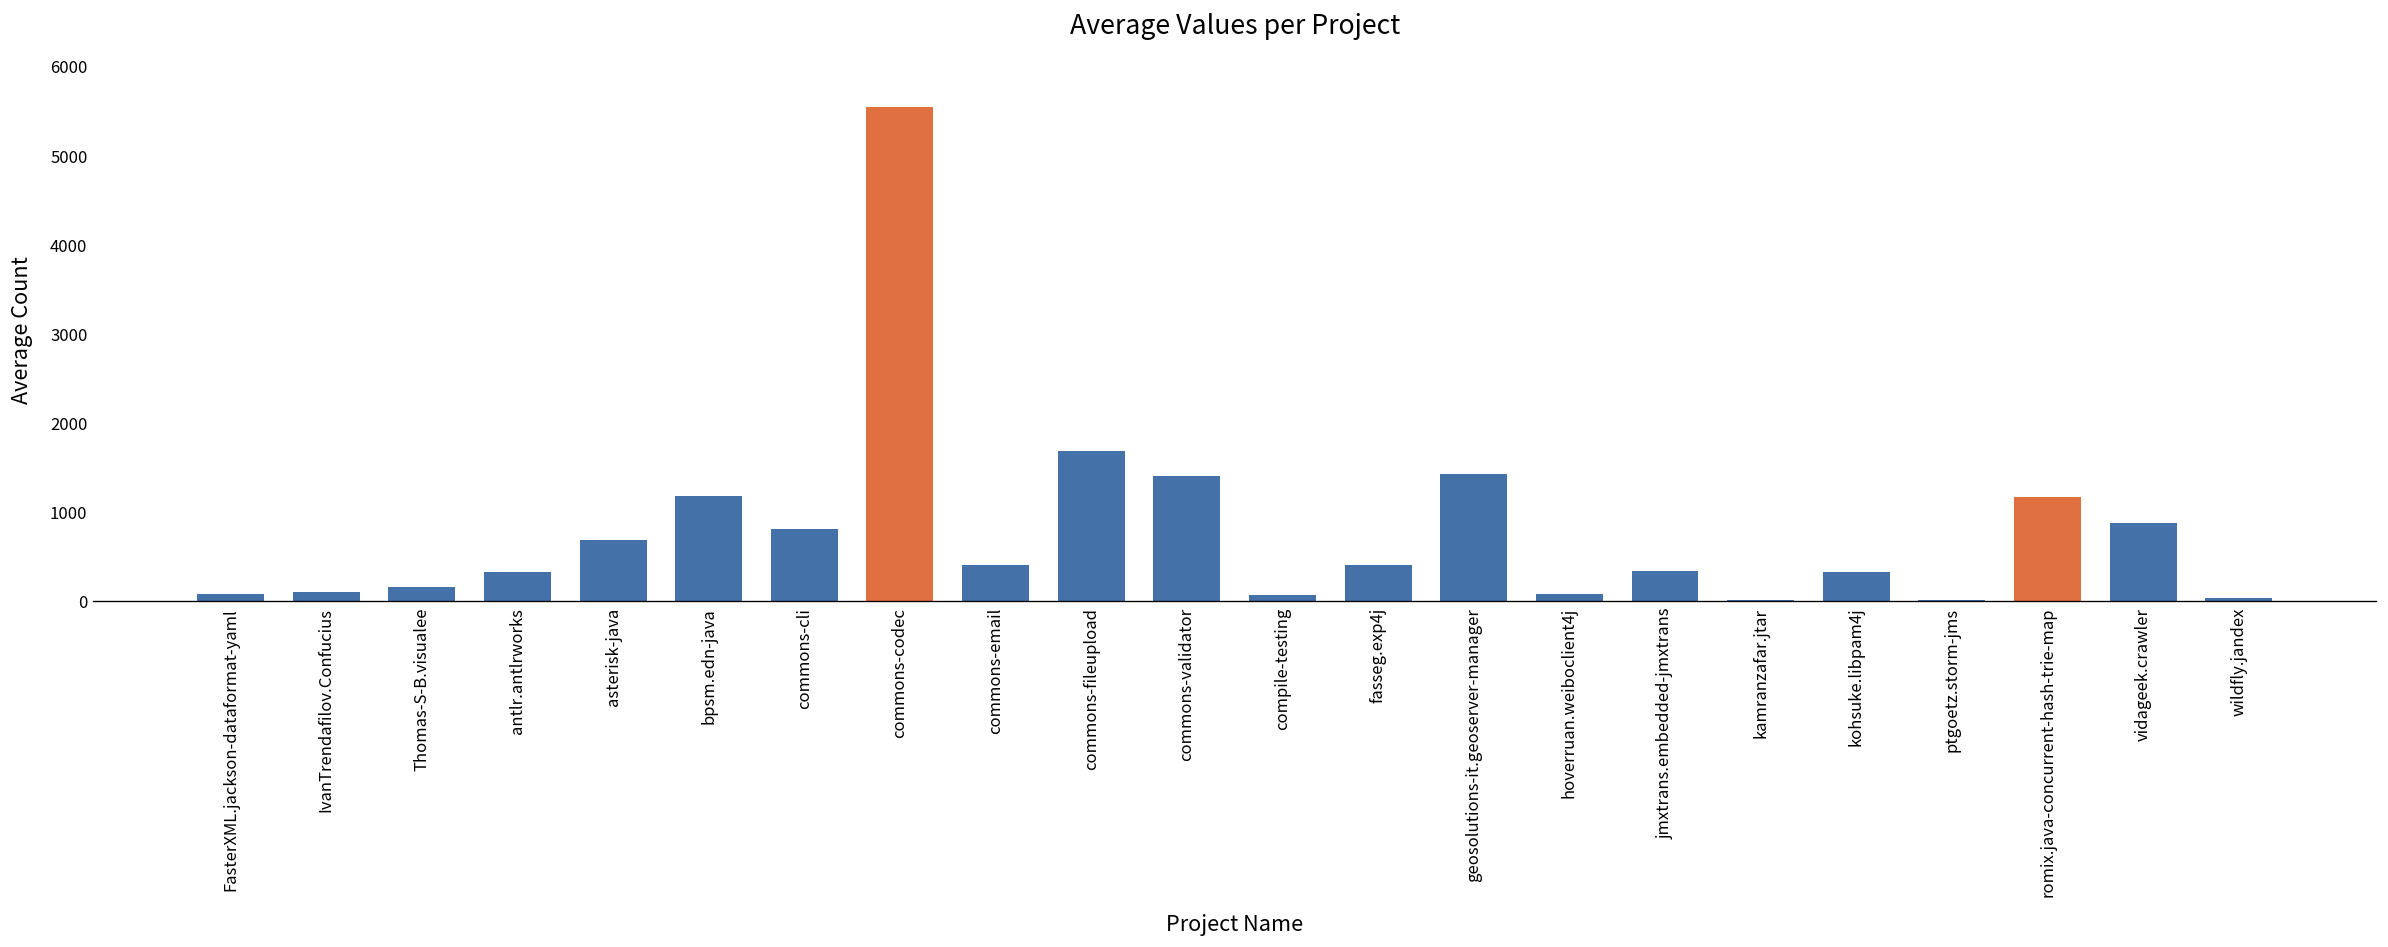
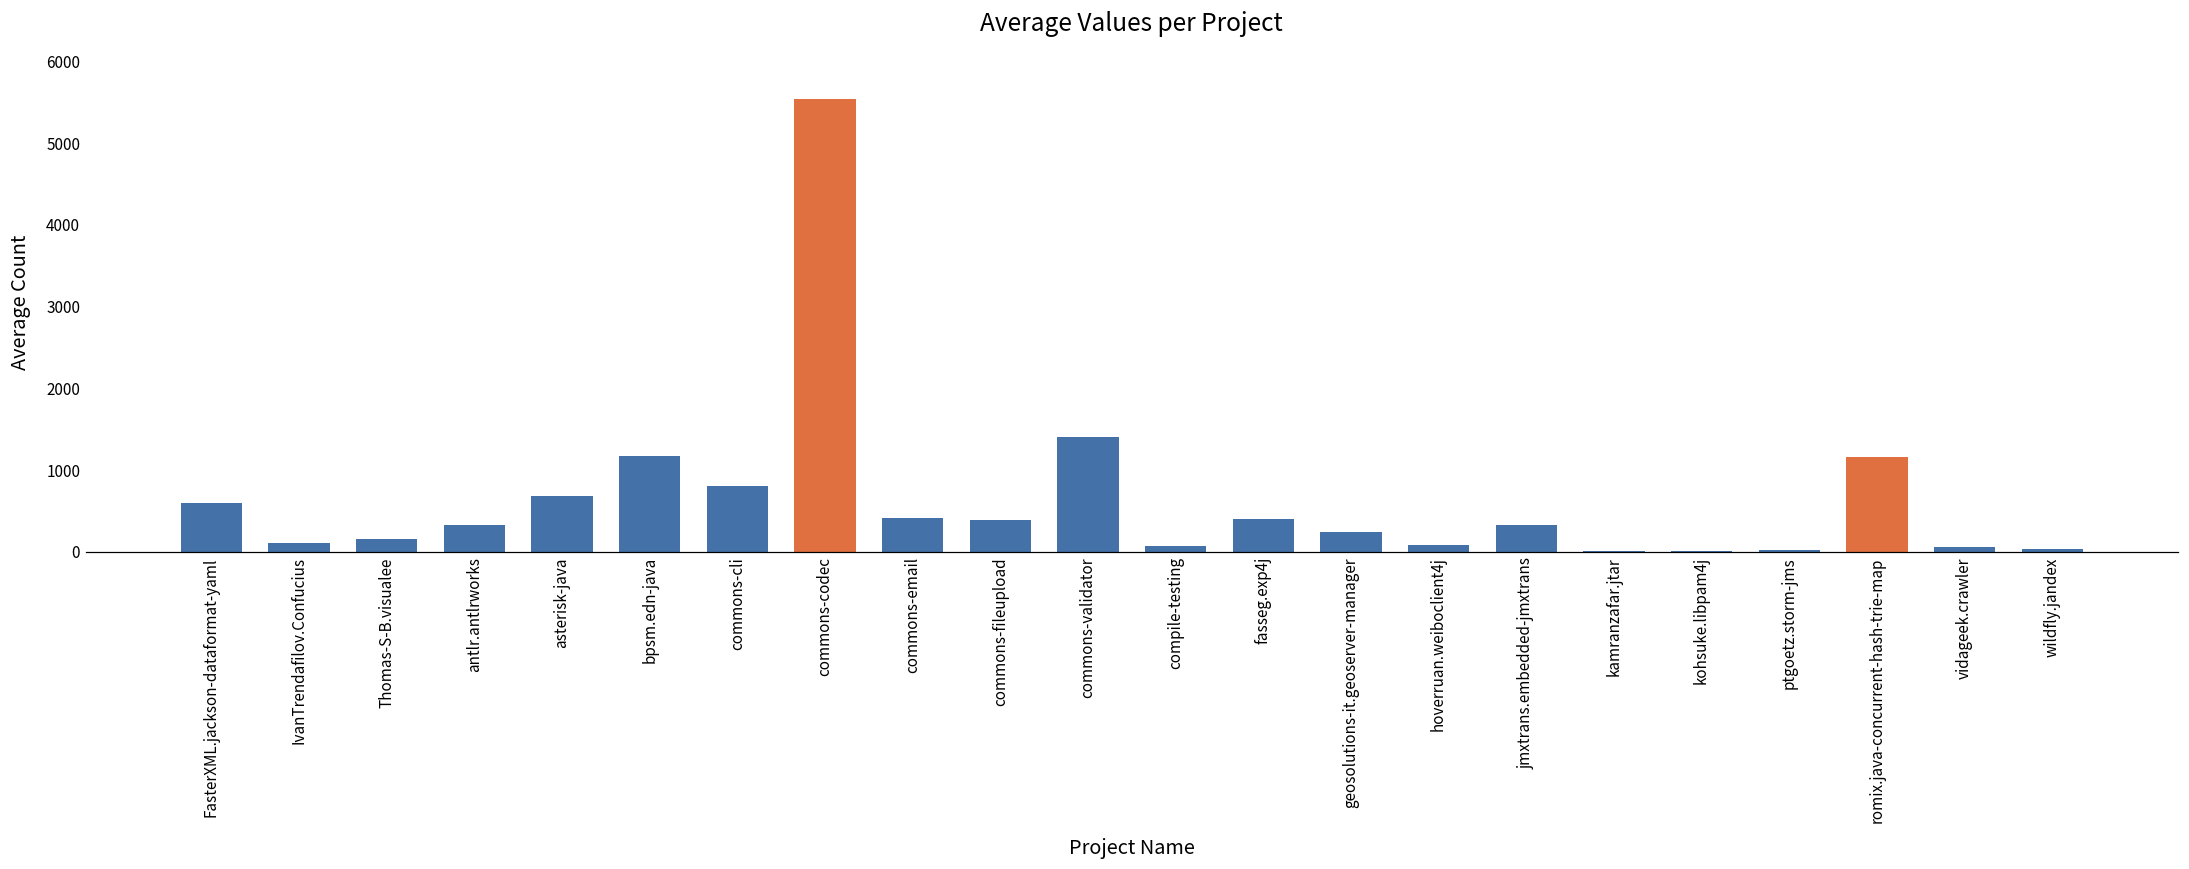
FasterXML.jackson-dataformat-yaml: 100 -> 600
commons-fileupload: 1700 -> 400
geosolutions-it.geoserver-manager: 1400 -> 200
kohsuke.libpam4j: 300 -> 0
vidageek.crawler: 900 -> 100
